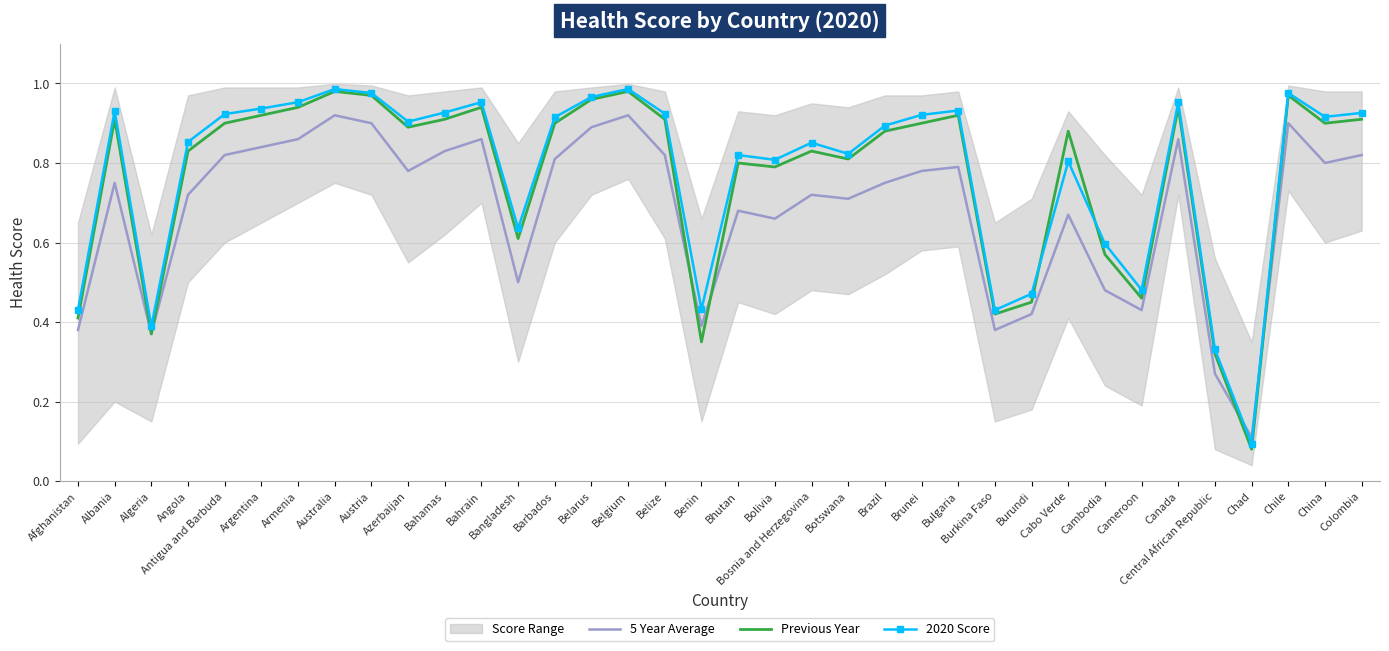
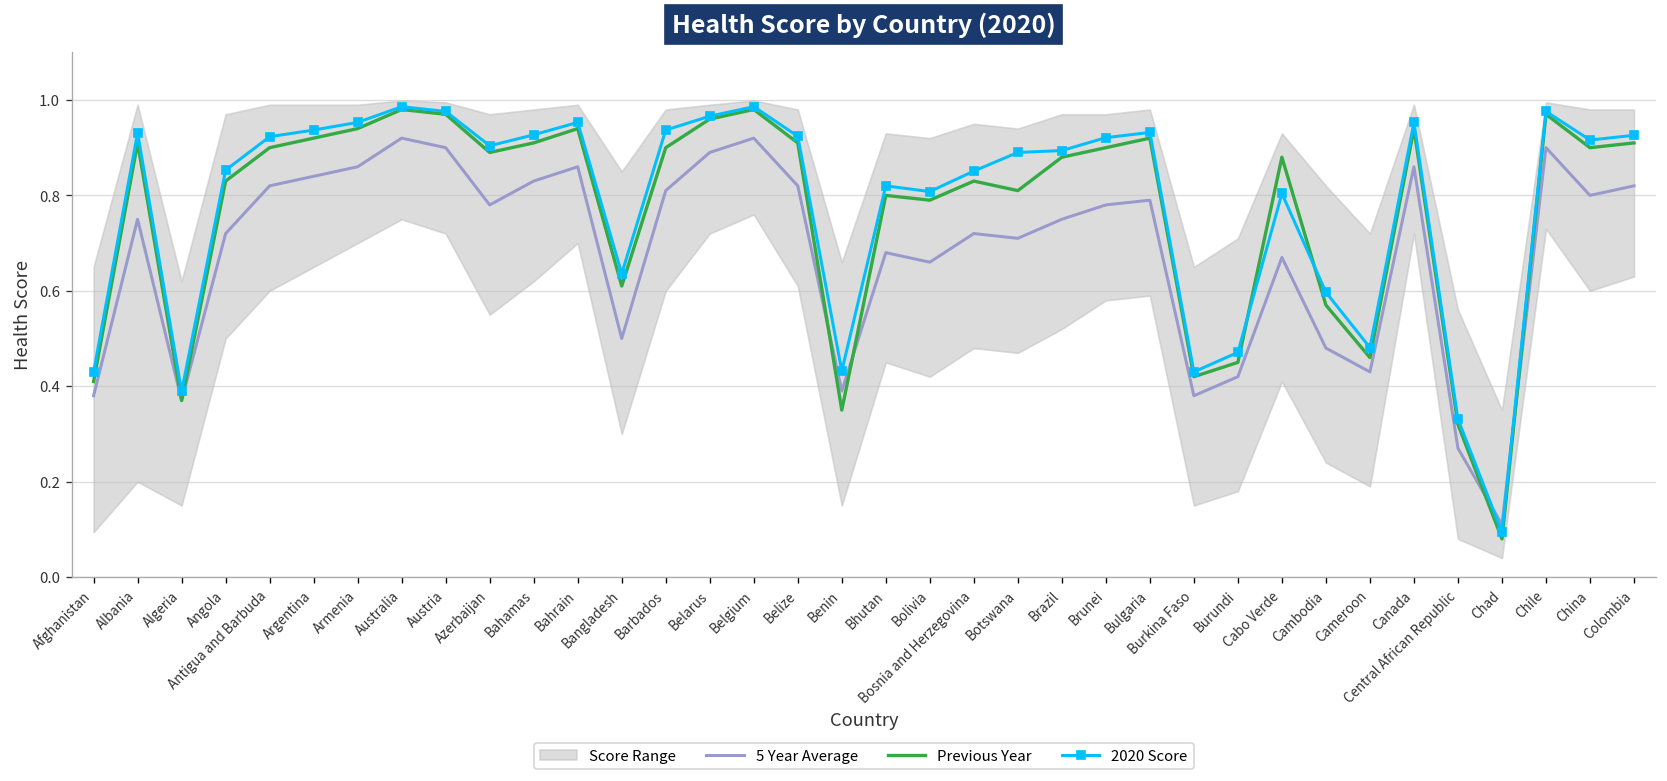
2020 Score, Barbados: 0.92 -> 0.94
2020 Score, Botswana: 0.82 -> 0.89
